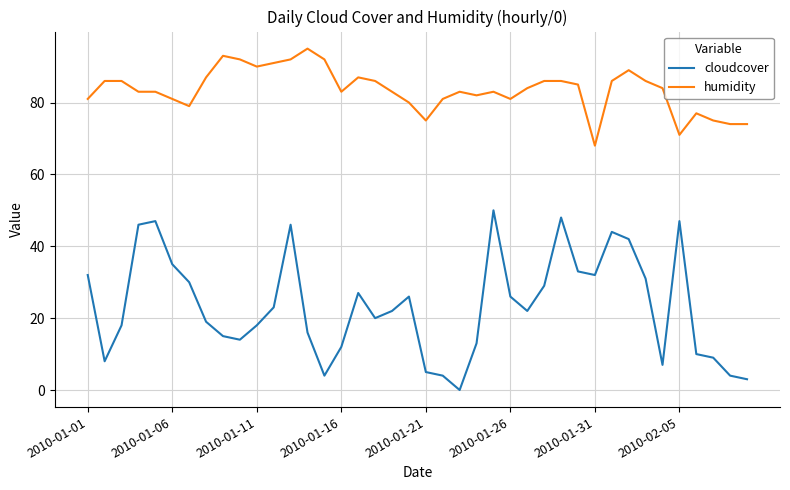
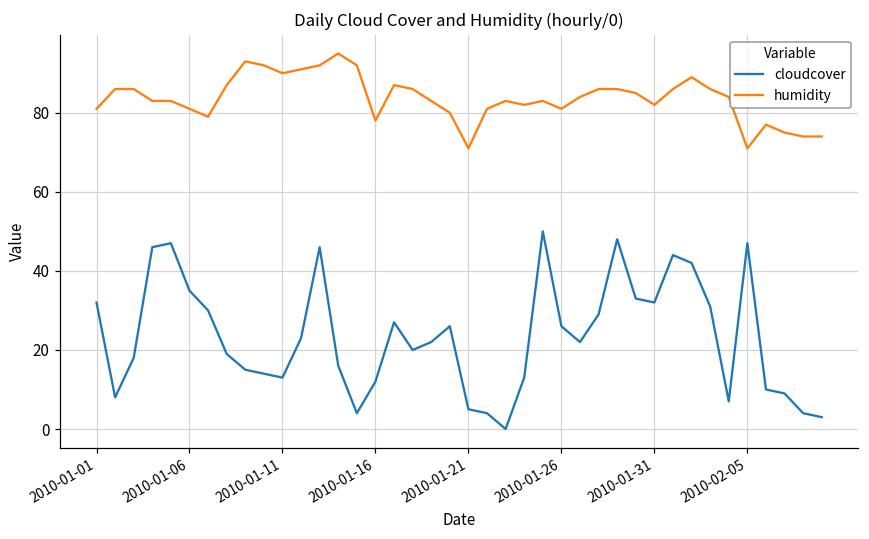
cloudcover, 2010-01-11: 18 -> 13
humidity, 2010-01-16: 83 -> 78
humidity, 2010-01-21: 75 -> 71
humidity, 2010-01-31: 68 -> 82
